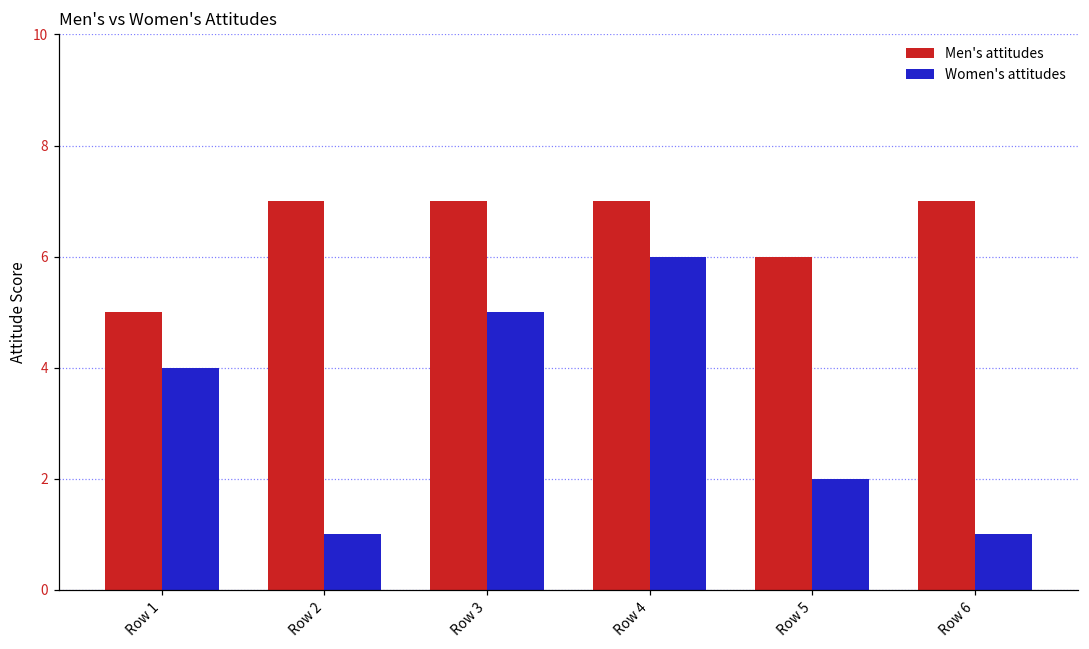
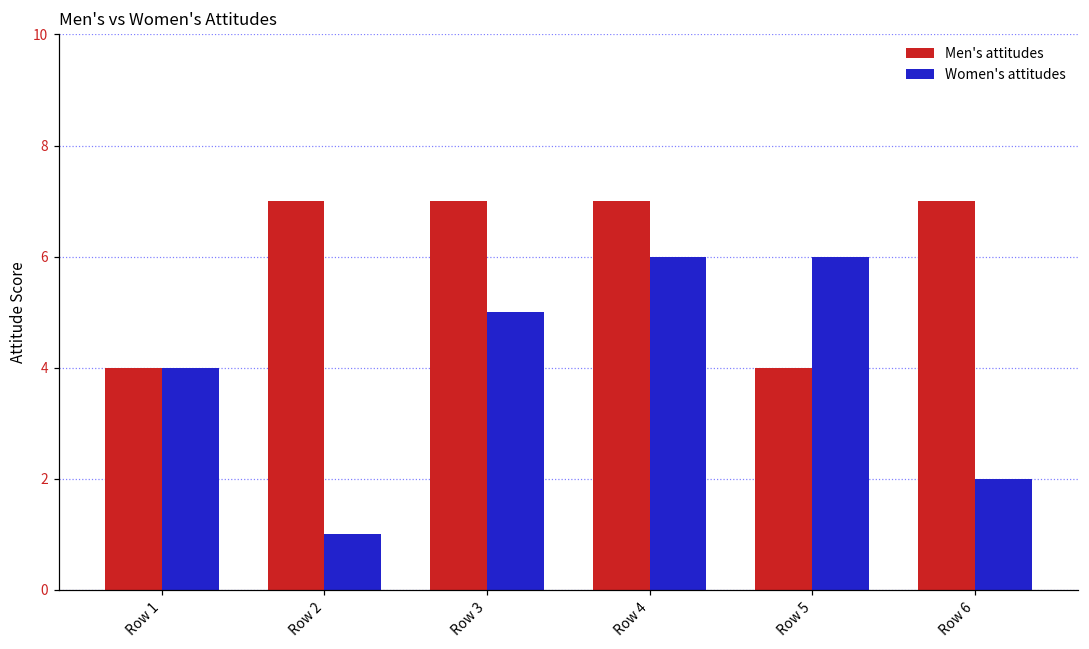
Men's attitudes, Row 1: 5 -> 4
Men's attitudes, Row 5: 6 -> 4
Women's attitudes, Row 5: 2 -> 6
Women's attitudes, Row 6: 1 -> 2
